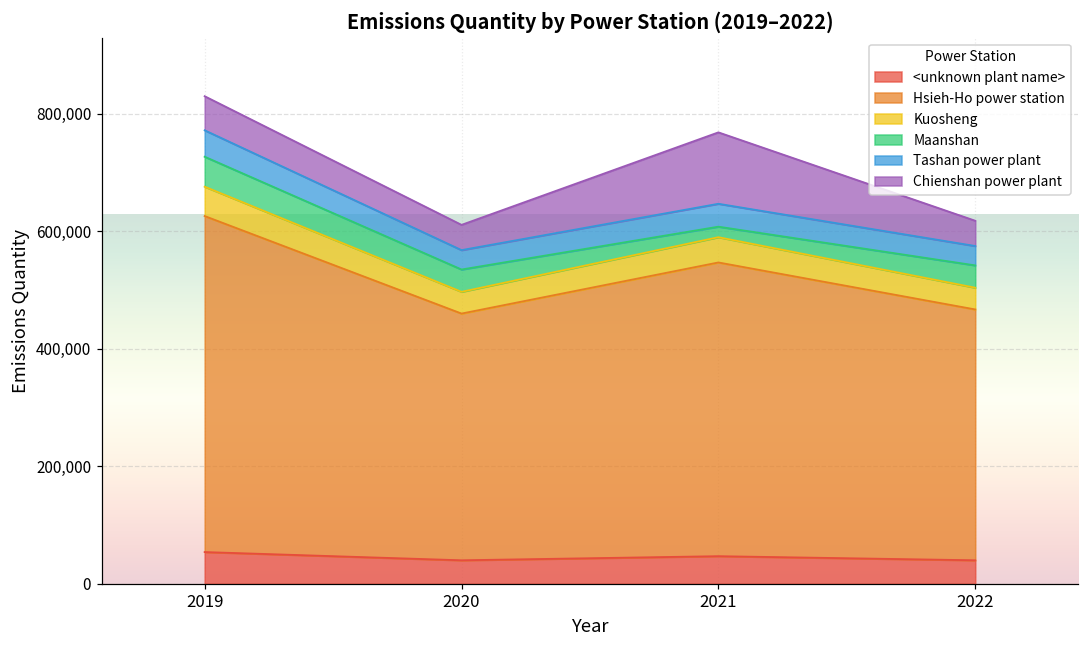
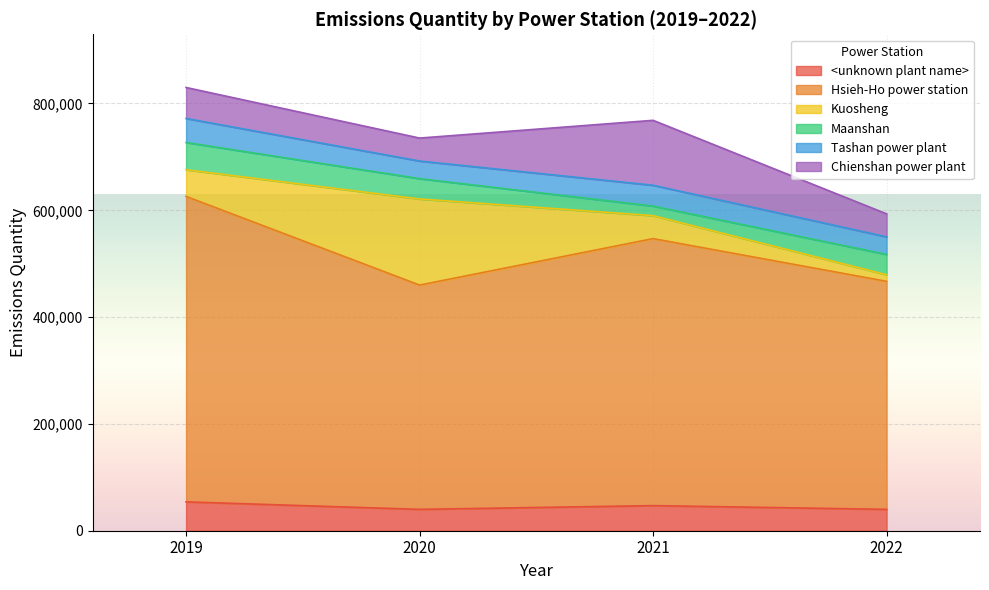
Kuosheng, 2020: 40,000 -> 160,000
Kuosheng, 2022: 40,000 -> 10,000
